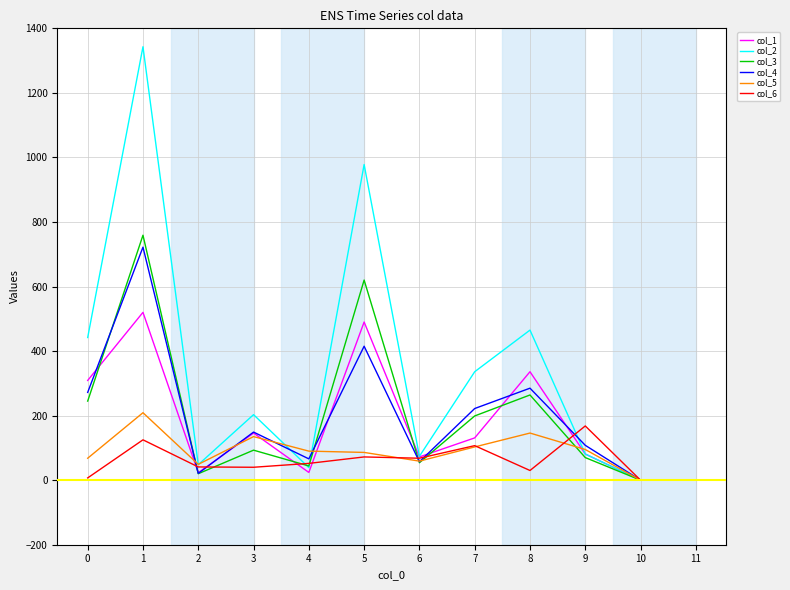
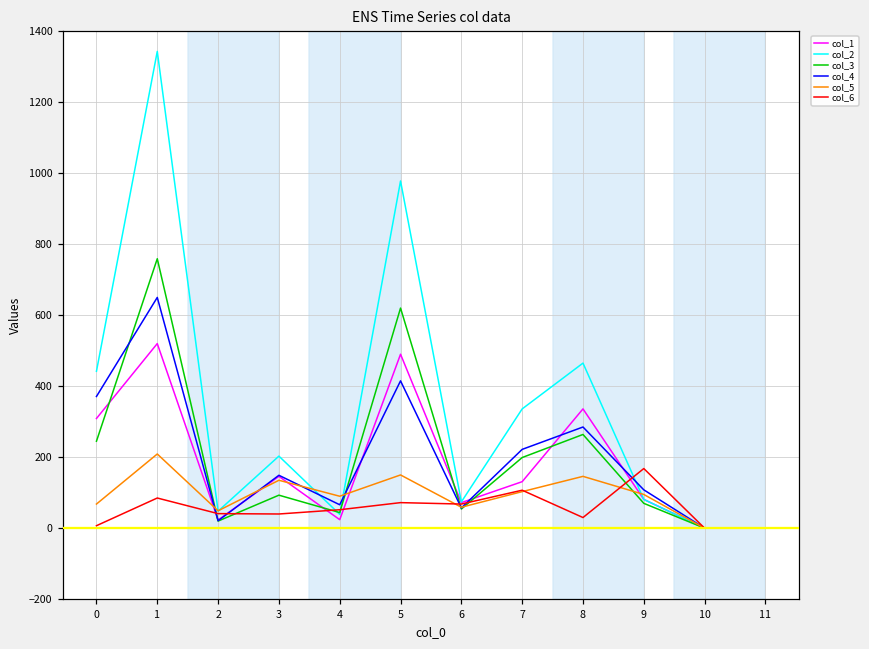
col_4, 0: 270 -> 370
col_4, 1: 720 -> 650
col_6, 1: 130 -> 90
col_5, 5: 90 -> 150
